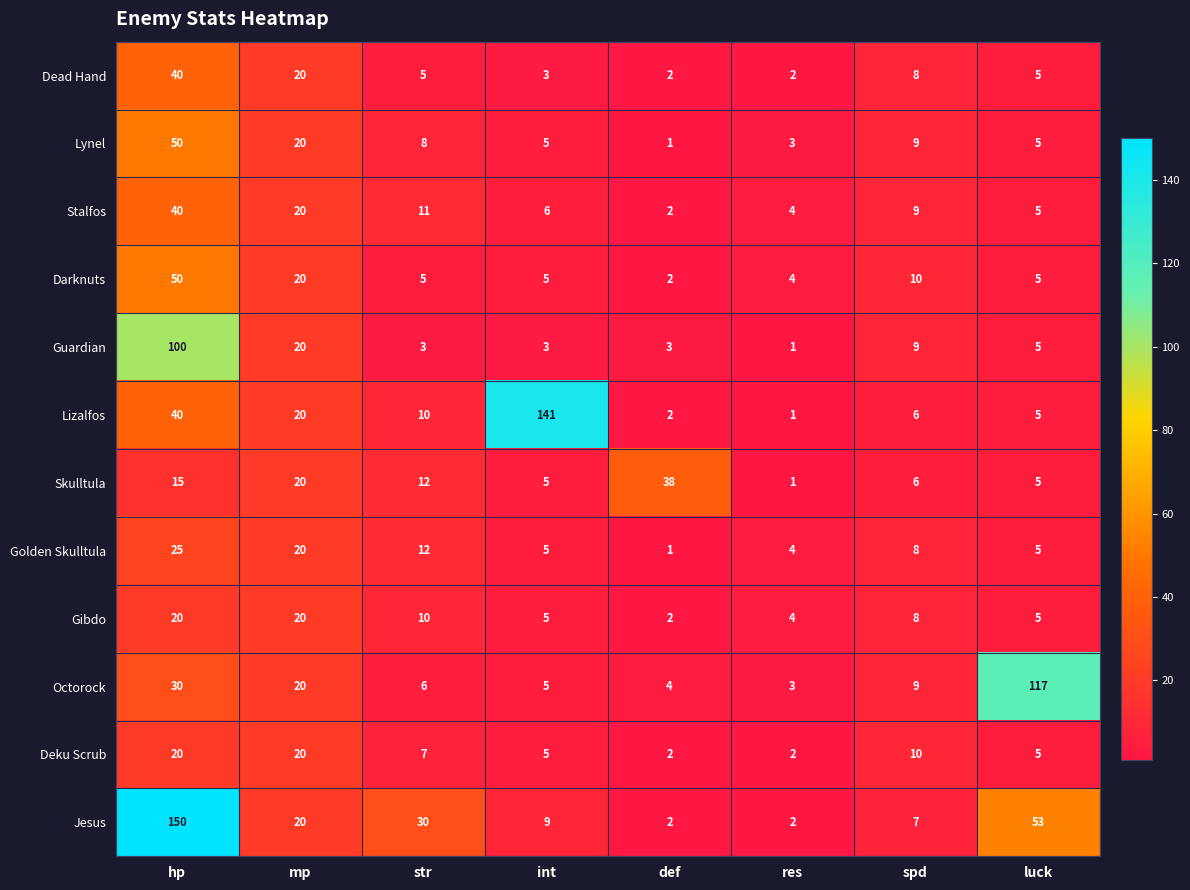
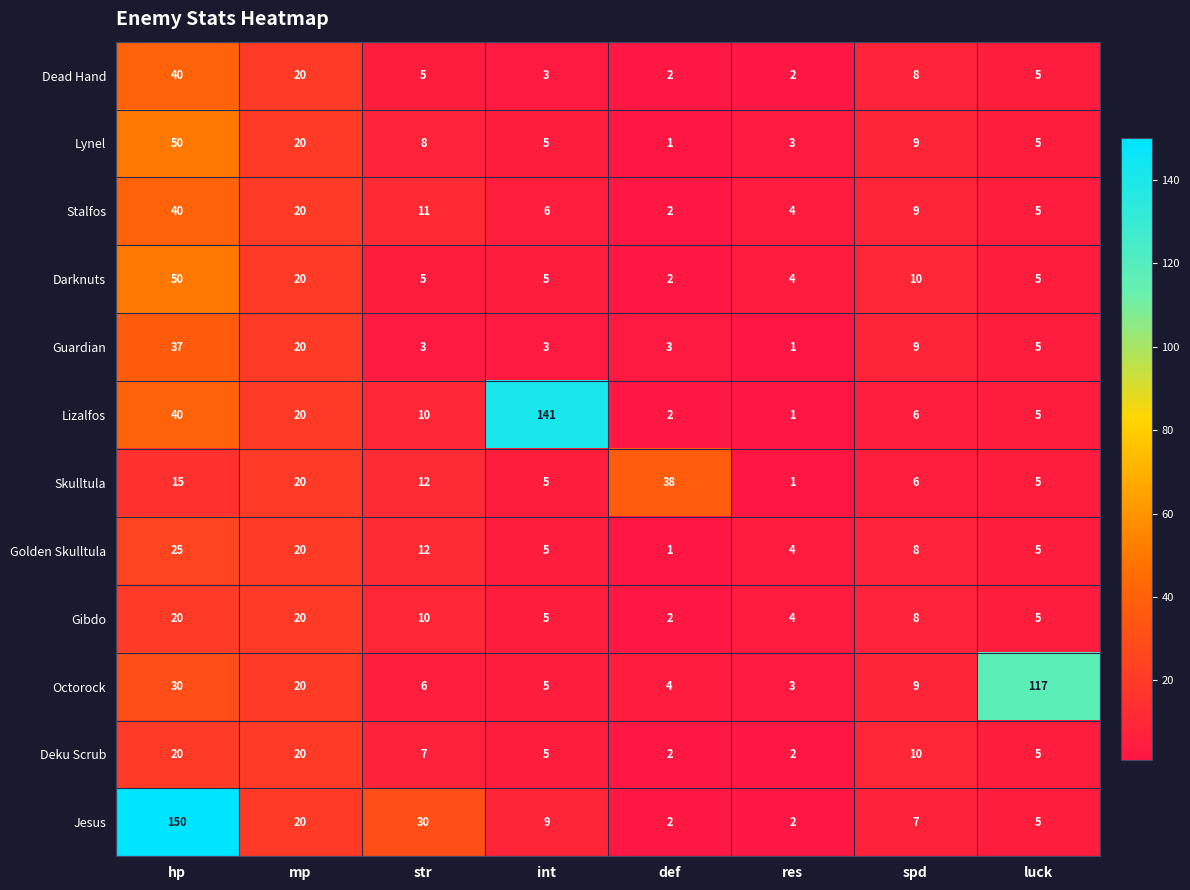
Guardian, hp: 100 -> 37
Jesus, luck: 53 -> 5
